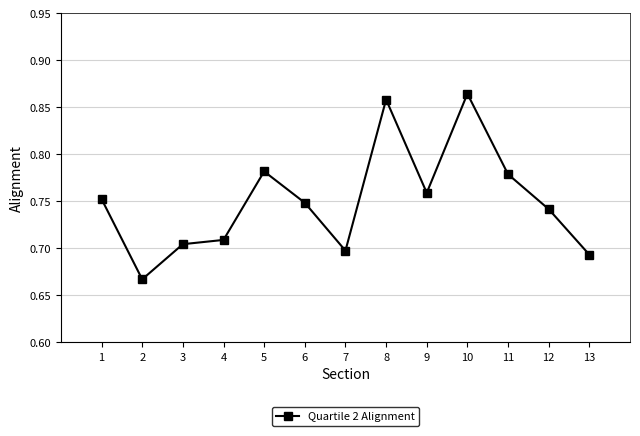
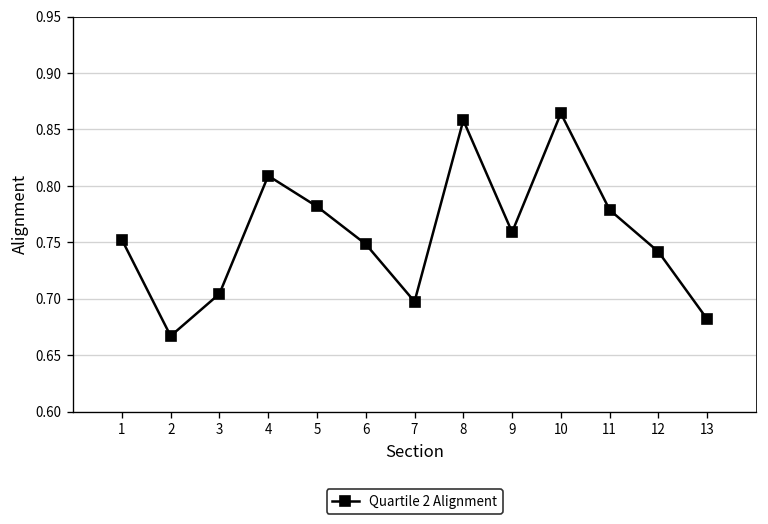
4: 0.71 -> 0.81
13: 0.69 -> 0.68
